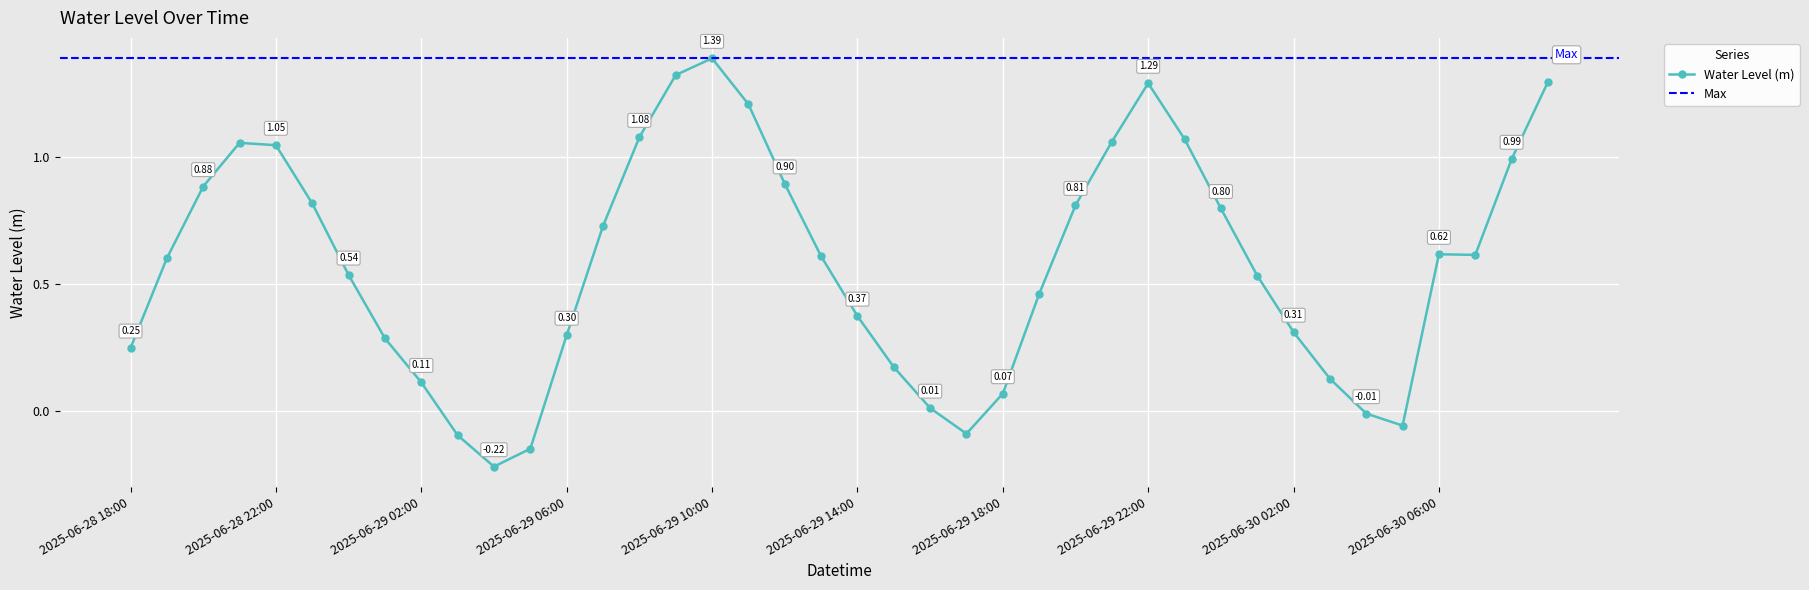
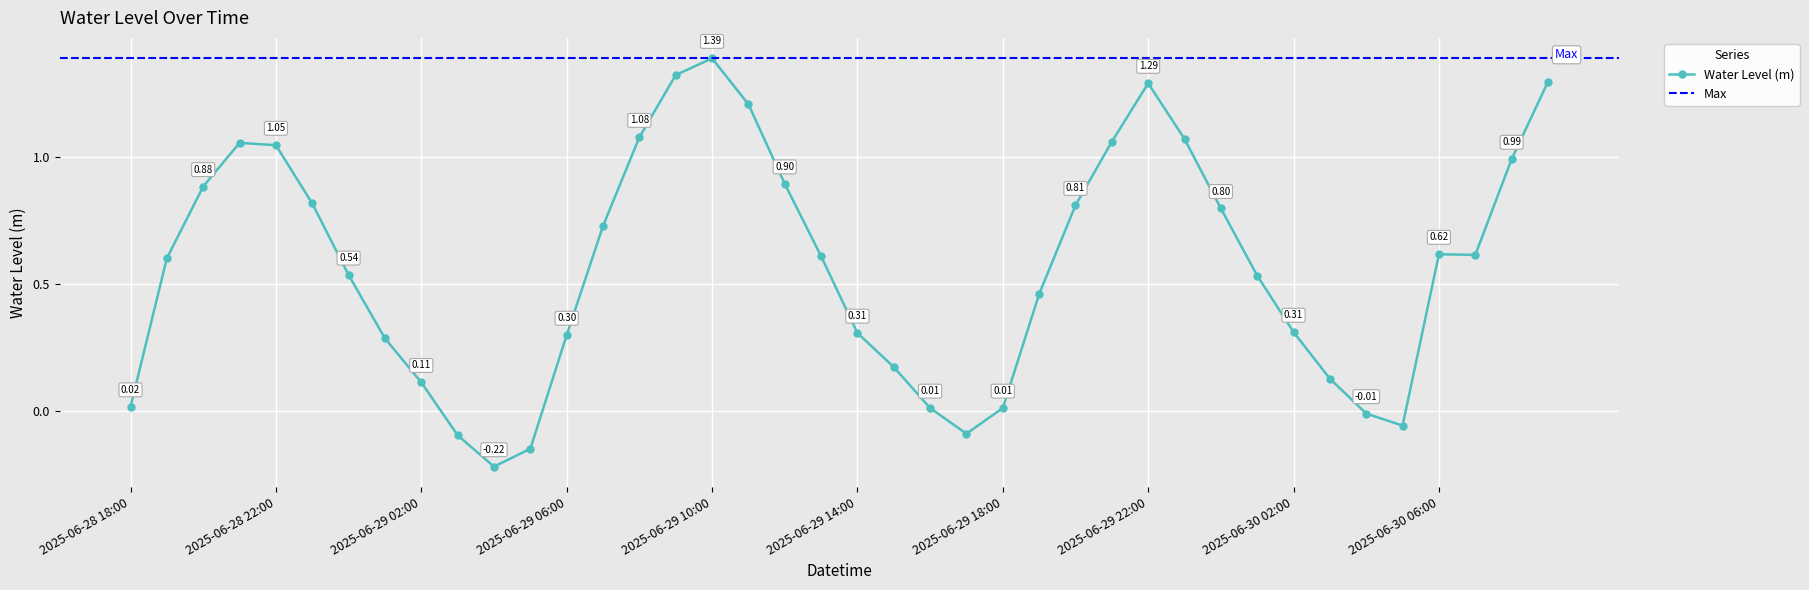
2025-06-28 18:00: 0.25 -> 0.02
2025-06-29 14:00: 0.37 -> 0.31
2025-06-29 18:00: 0.07 -> 0.01
